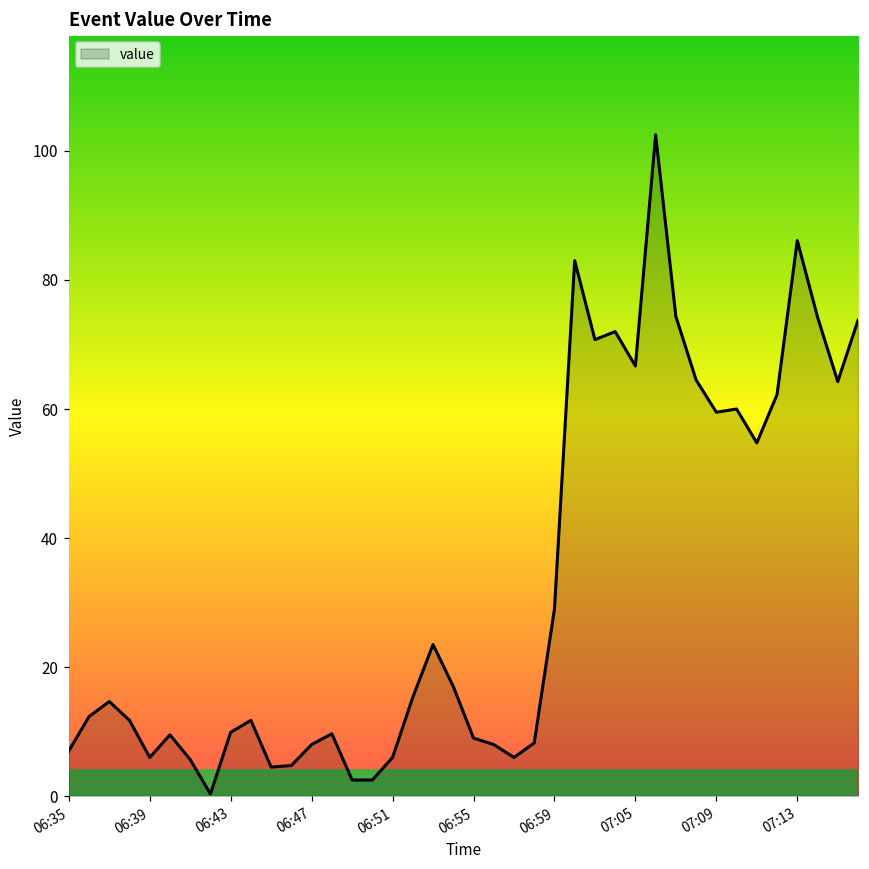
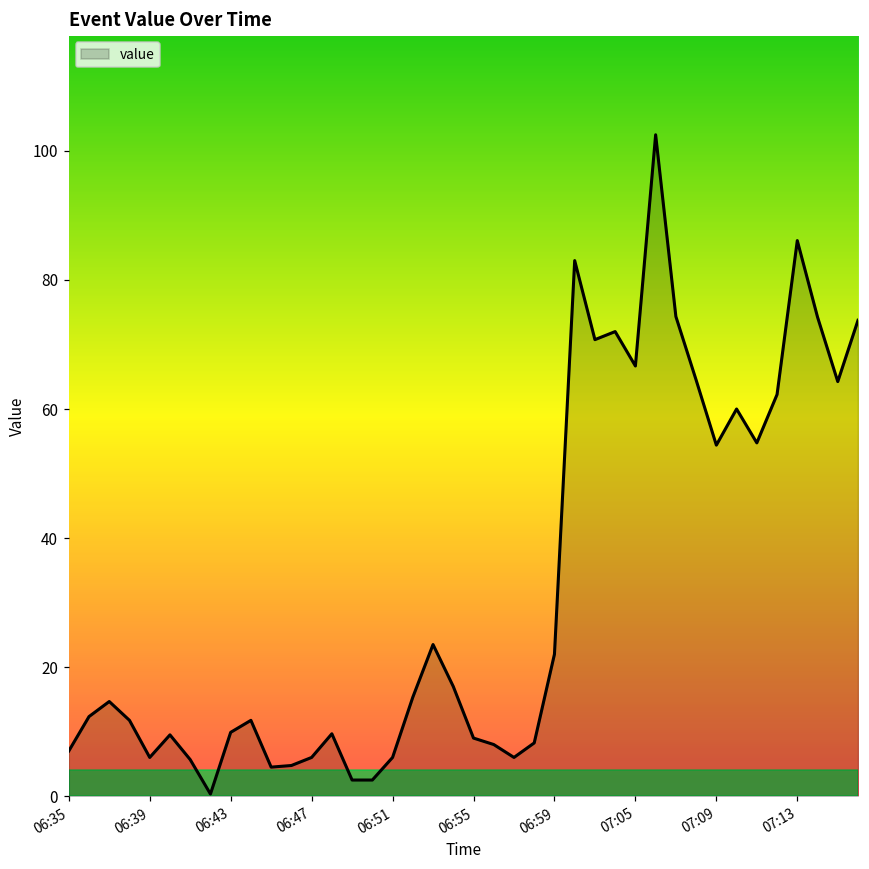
06:47: 8 -> 6
06:59: 29 -> 22
07:09: 60 -> 54
